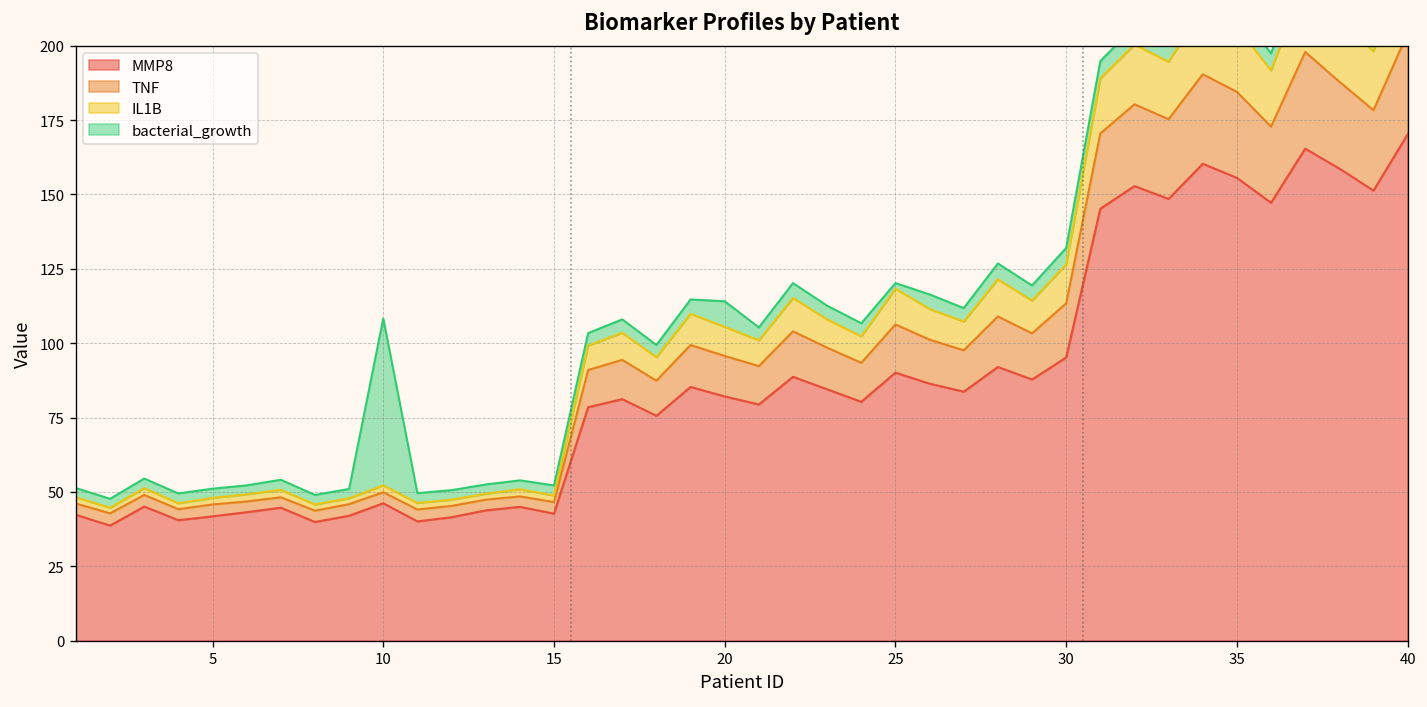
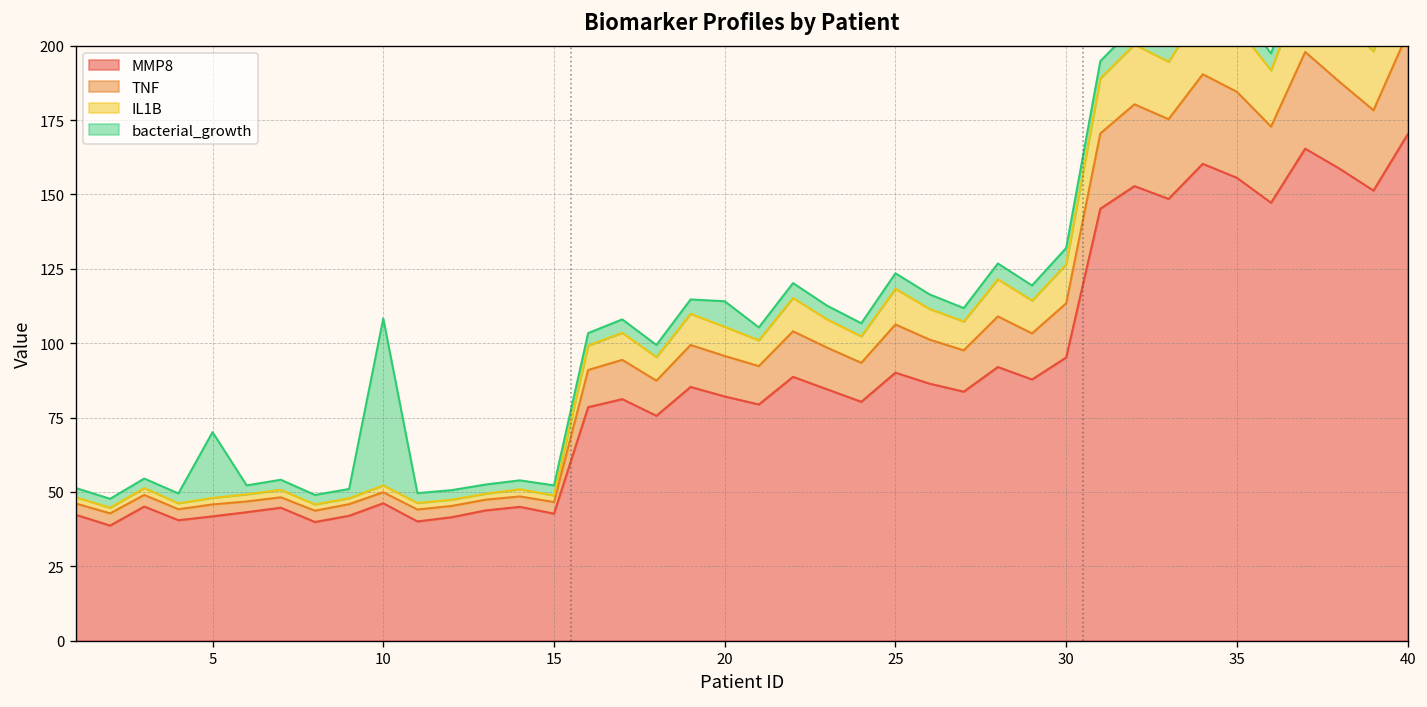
bacterial_growth, 5: 3 -> 22
bacterial_growth, 25: 2 -> 5
